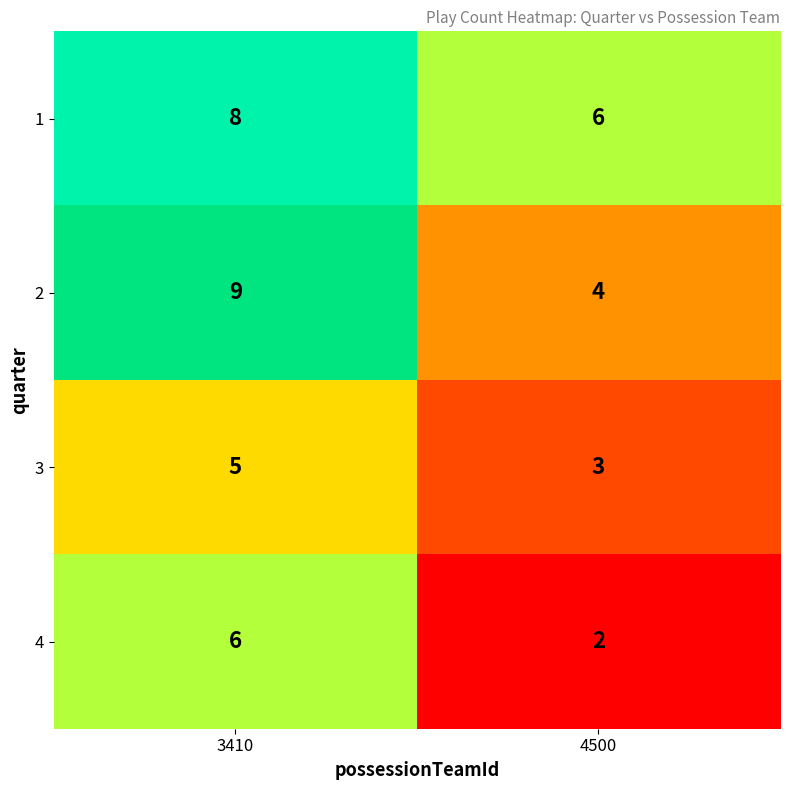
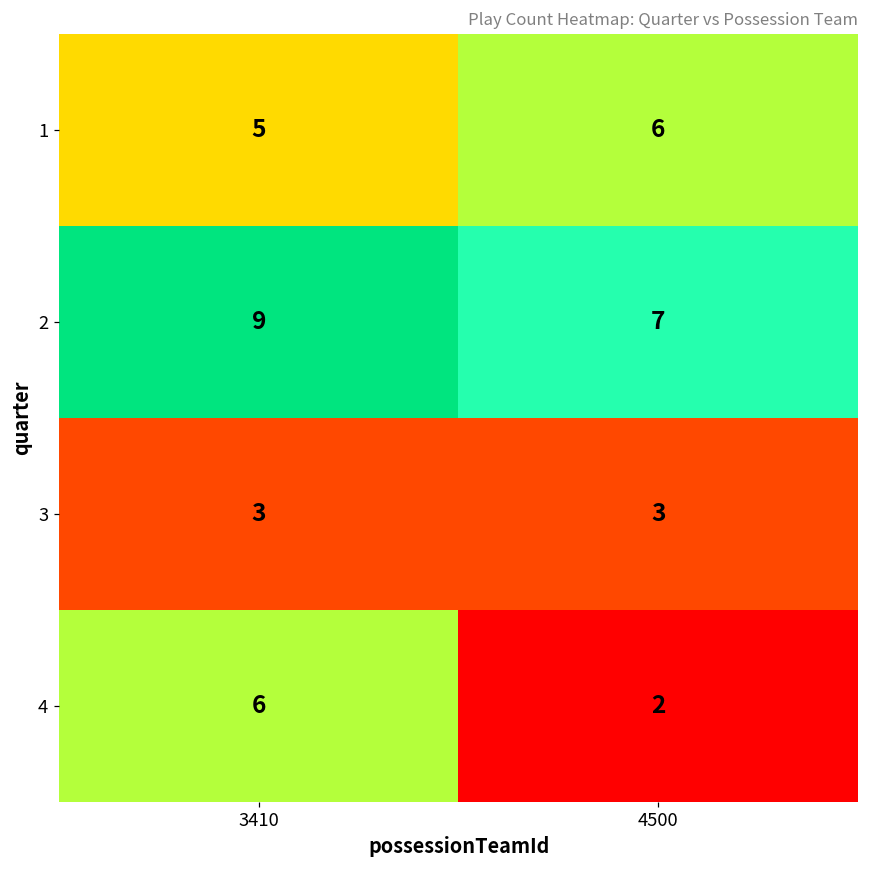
1, 3410: 8 -> 5
2, 4500: 4 -> 7
3, 3410: 5 -> 3
